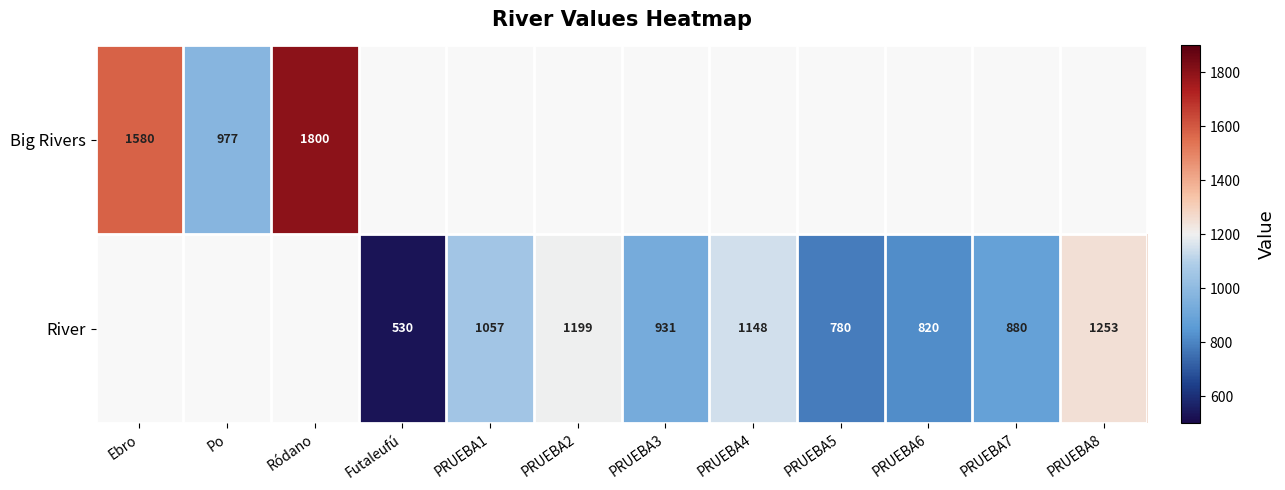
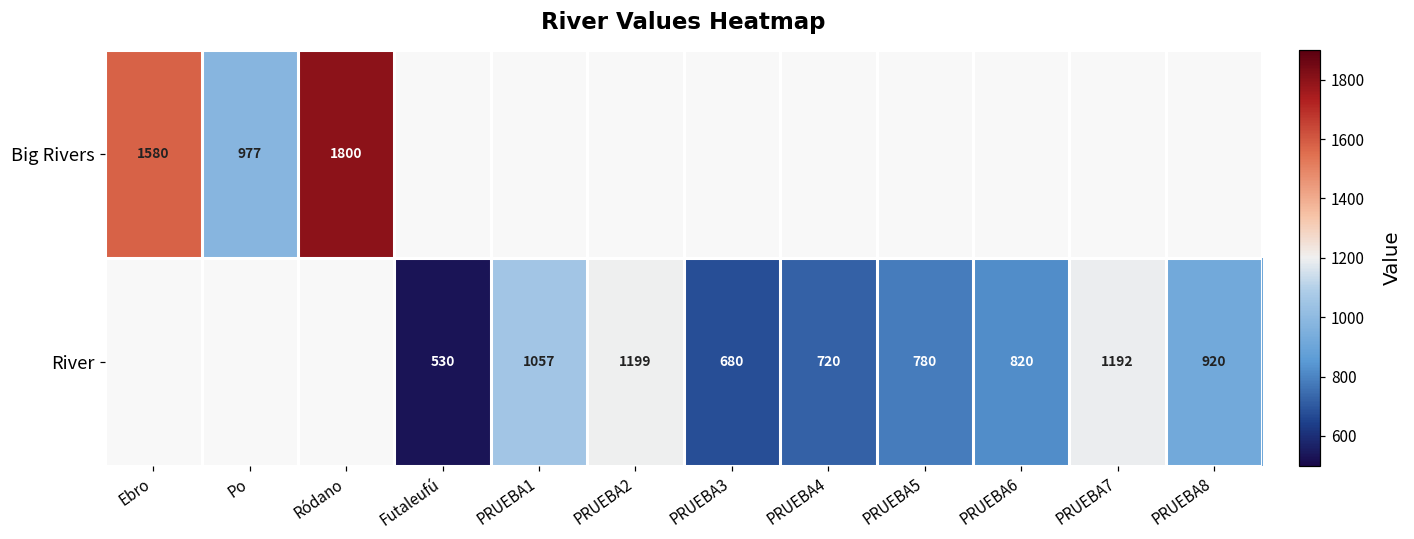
River, PRUEBA3: 931 -> 680
River, PRUEBA4: 1148 -> 720
River, PRUEBA7: 880 -> 1192
River, PRUEBA8: 1253 -> 920
